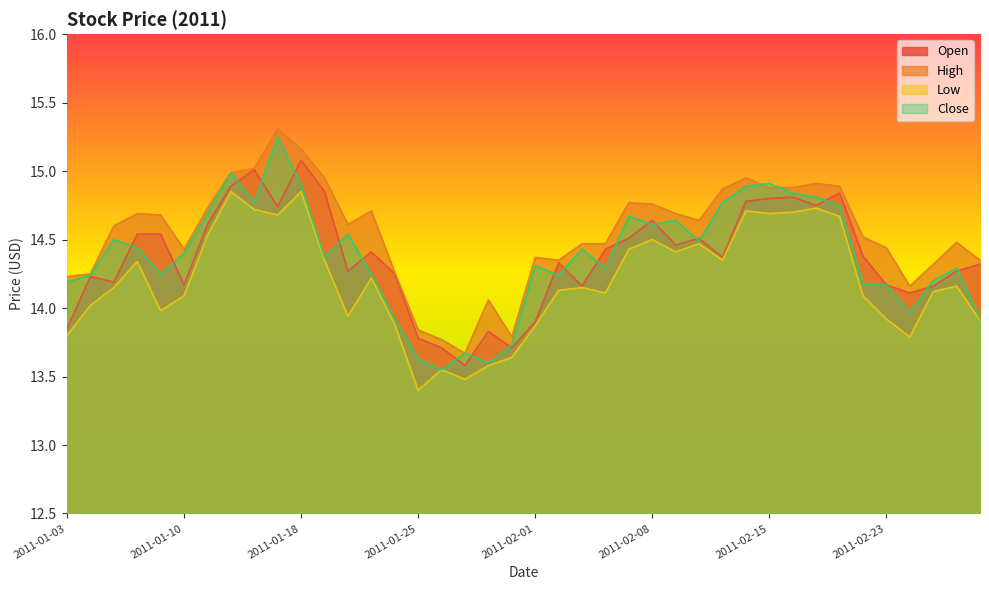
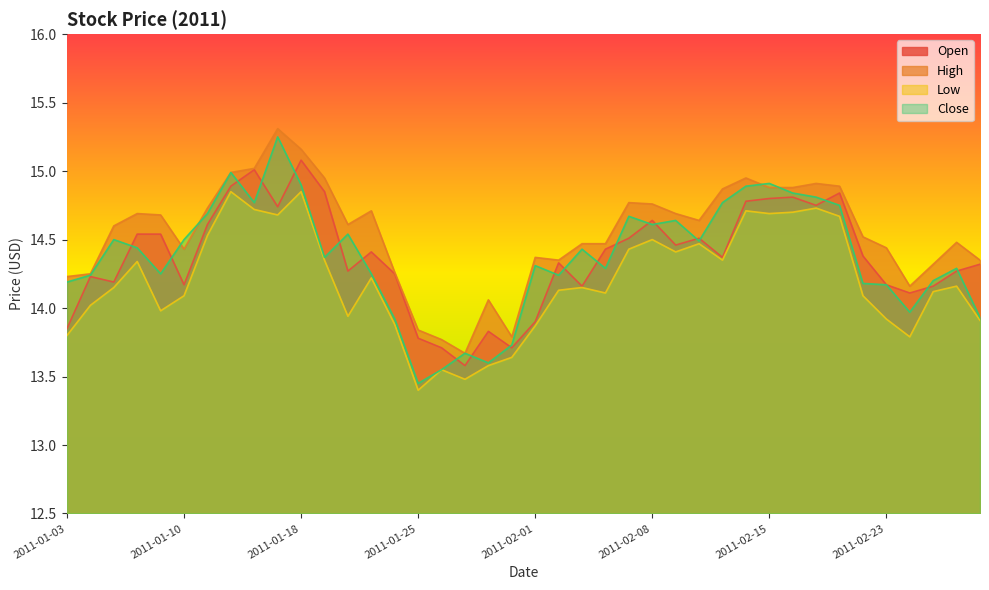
Close, 2011-01-10: 14.4 -> 14.5
Close, 2011-01-25: 13.63 -> 13.45
